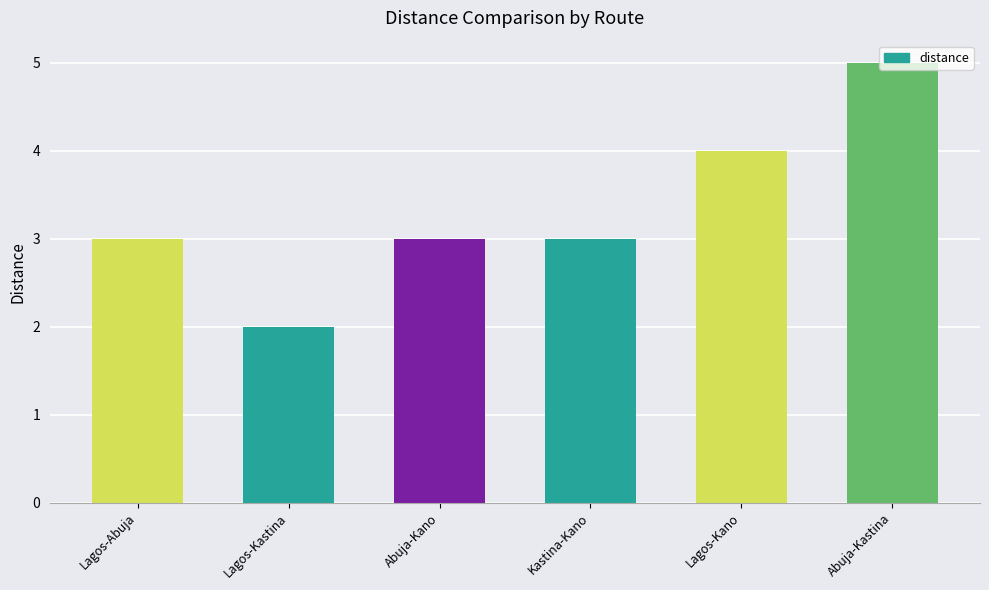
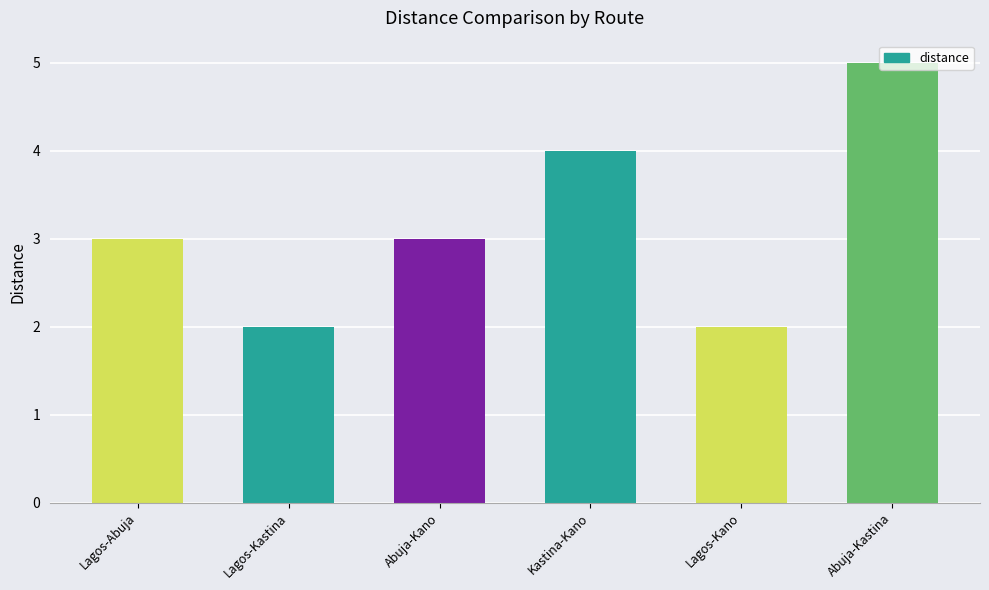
Kastina-Kano: 3 -> 4
Lagos-Kano: 4 -> 2
